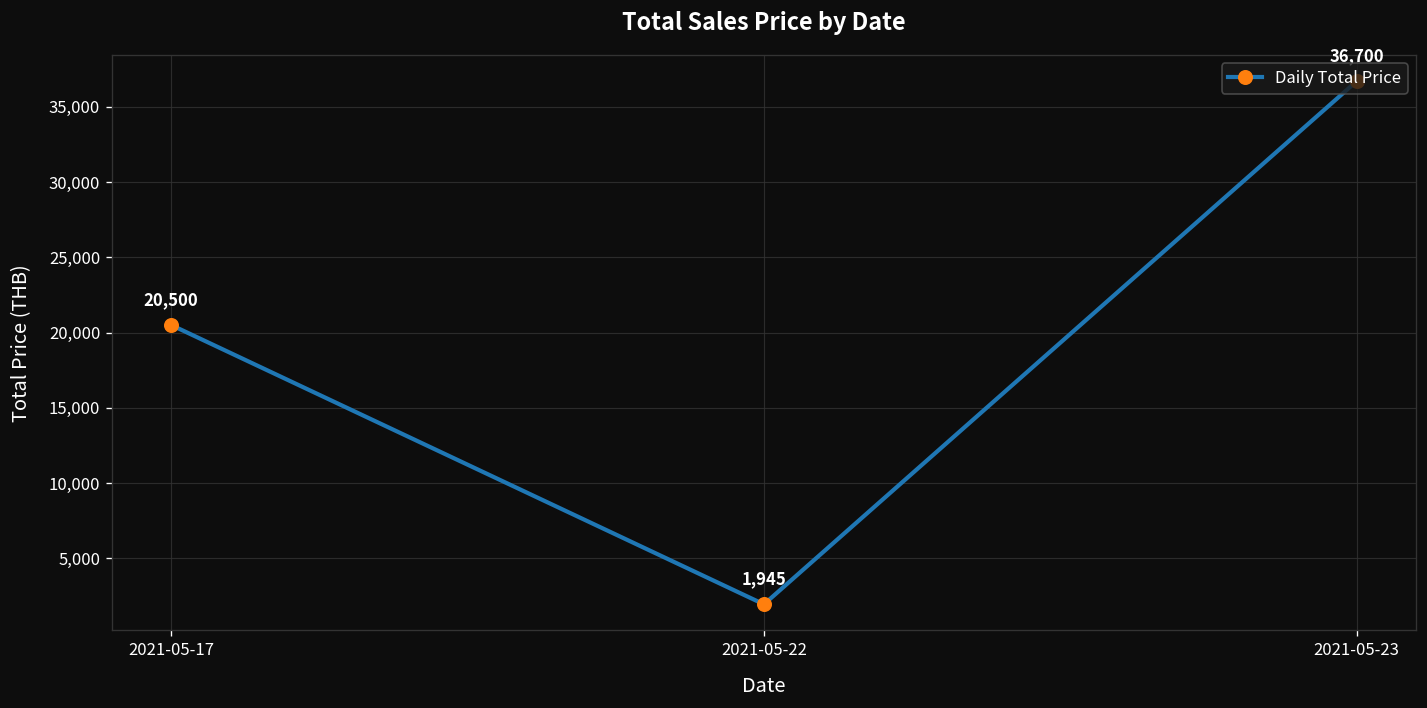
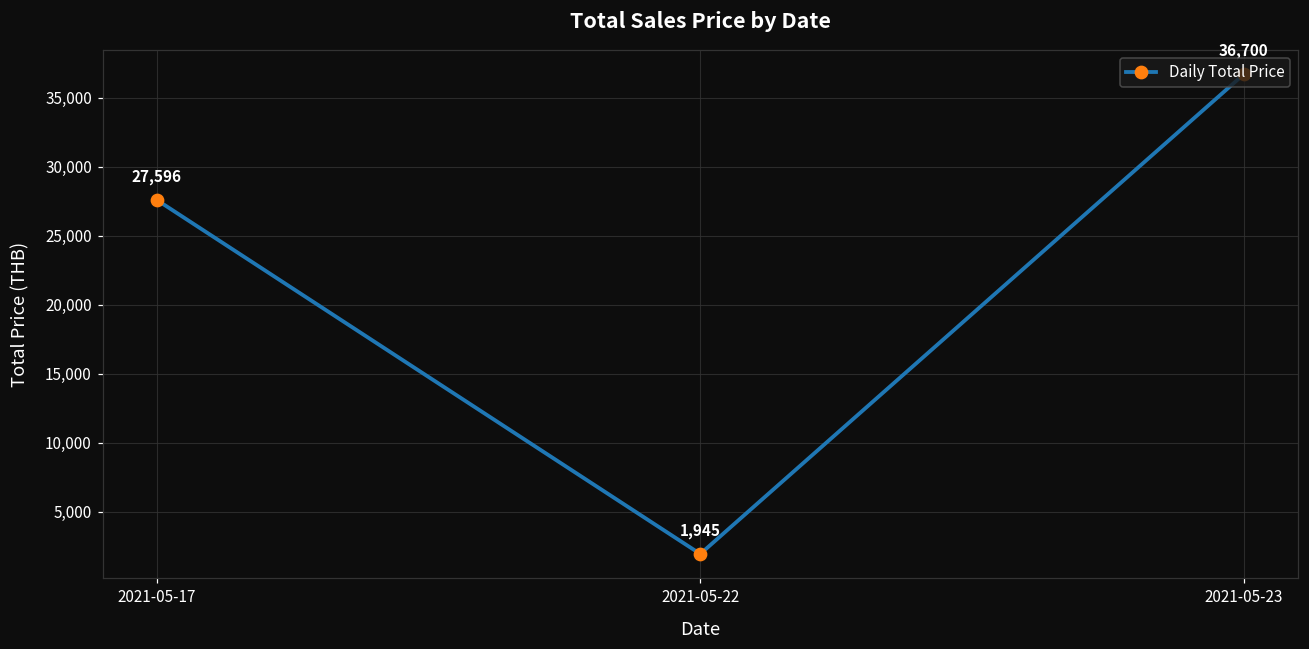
2021-05-17: 20,500 -> 27,596
